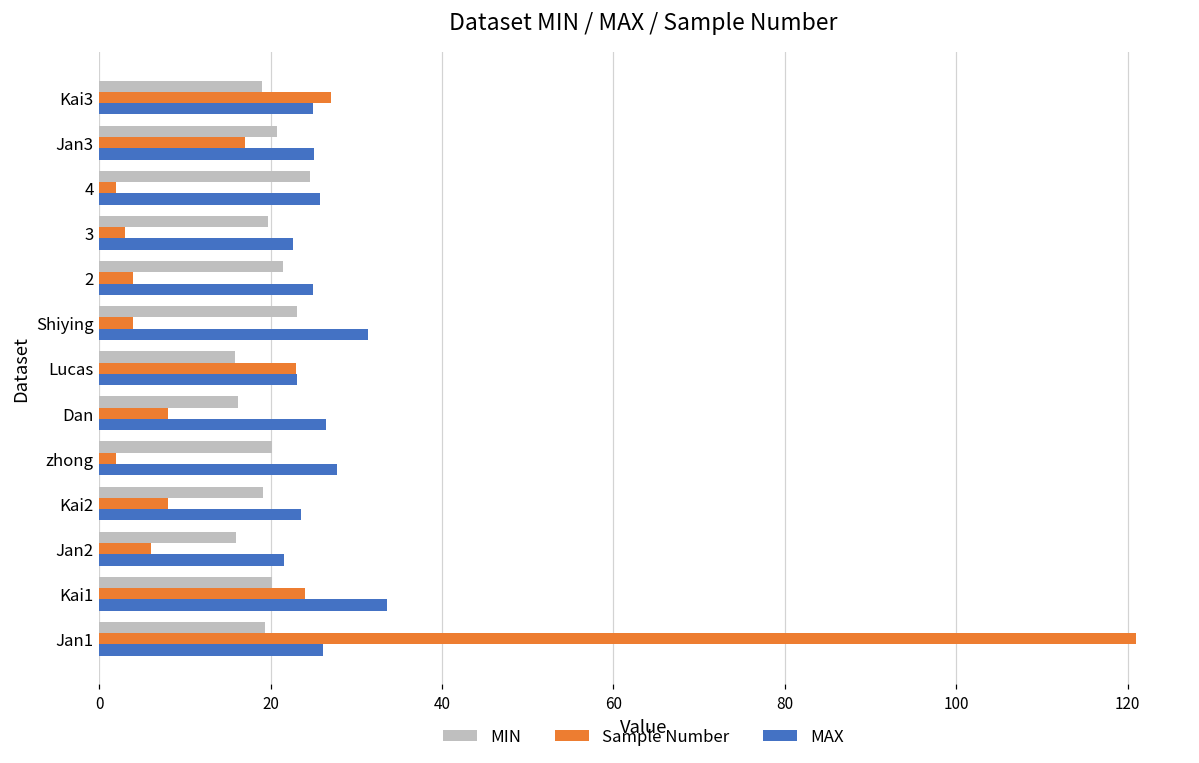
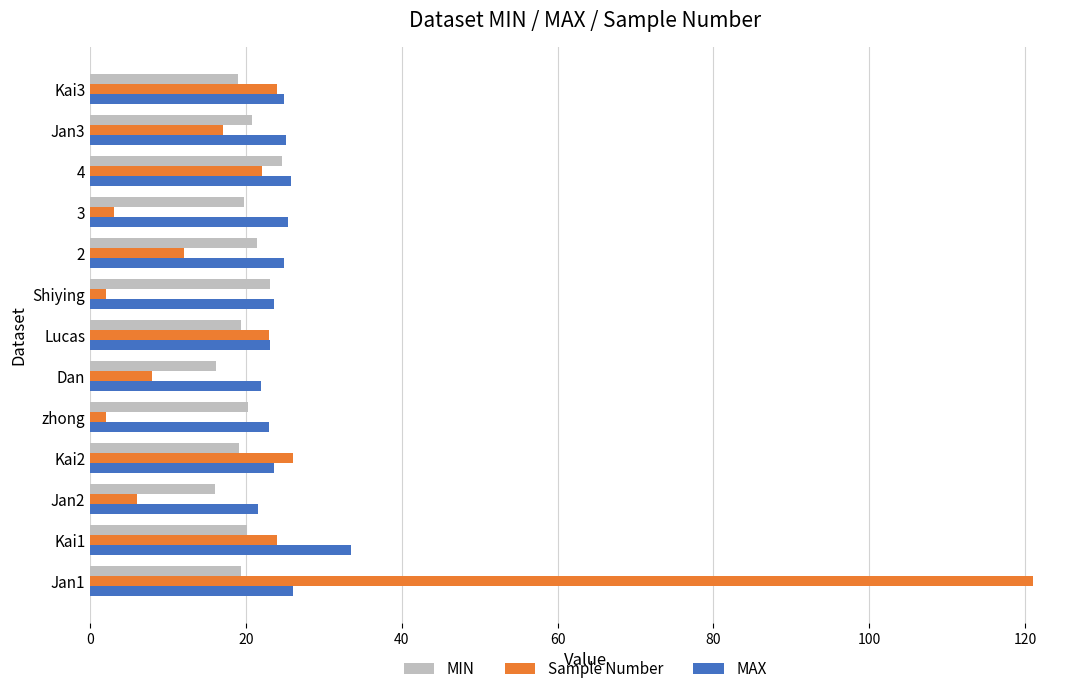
Sample Number, Kai3: 27 -> 24
Sample Number, 4: 2 -> 22
MAX, 3: 23 -> 25
Sample Number, 2: 4 -> 12
Sample Number, Shiying: 4 -> 2
MAX, Shiying: 31 -> 24
MIN, Lucas: 16 -> 19
MAX, Dan: 26 -> 22
MAX, zhong: 28 -> 23
Sample Number, Kai2: 8 -> 26
